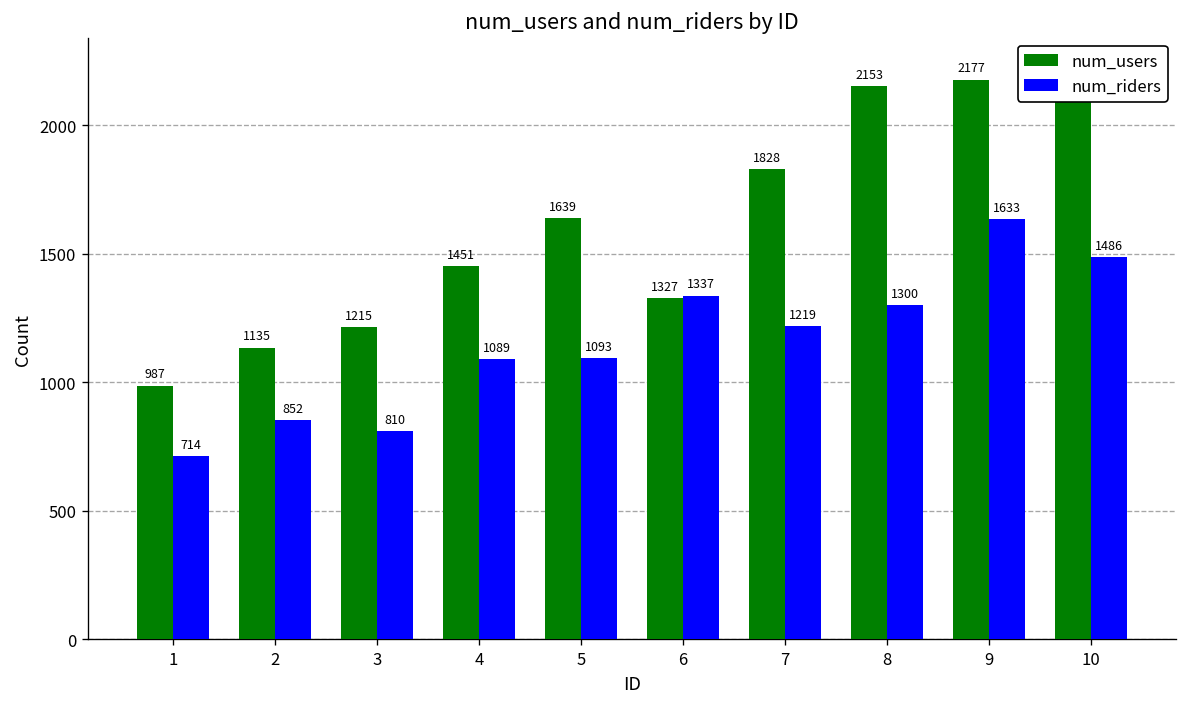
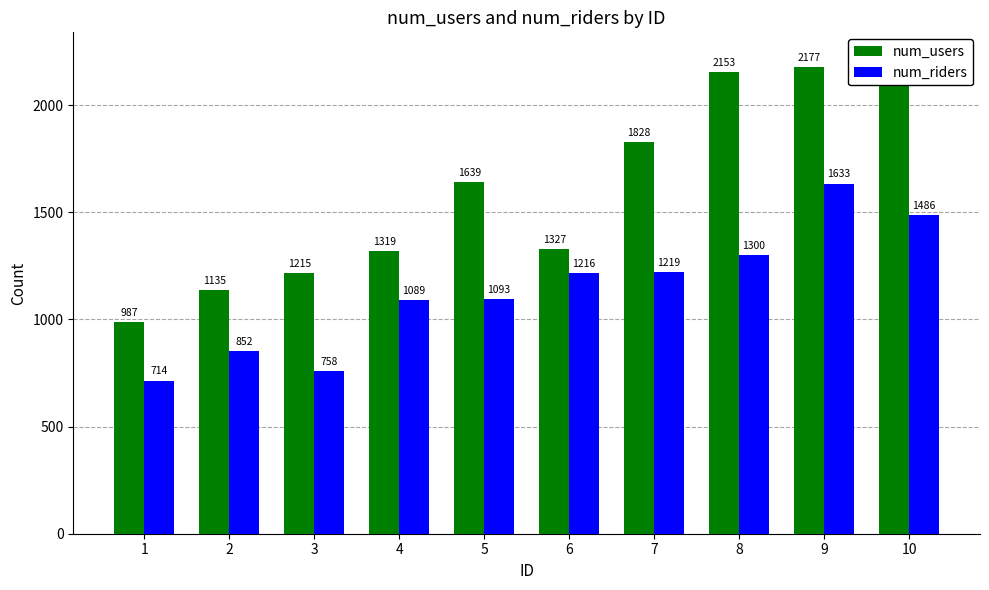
num_riders, 3: 810 -> 758
num_users, 4: 1451 -> 1319
num_riders, 6: 1337 -> 1216
